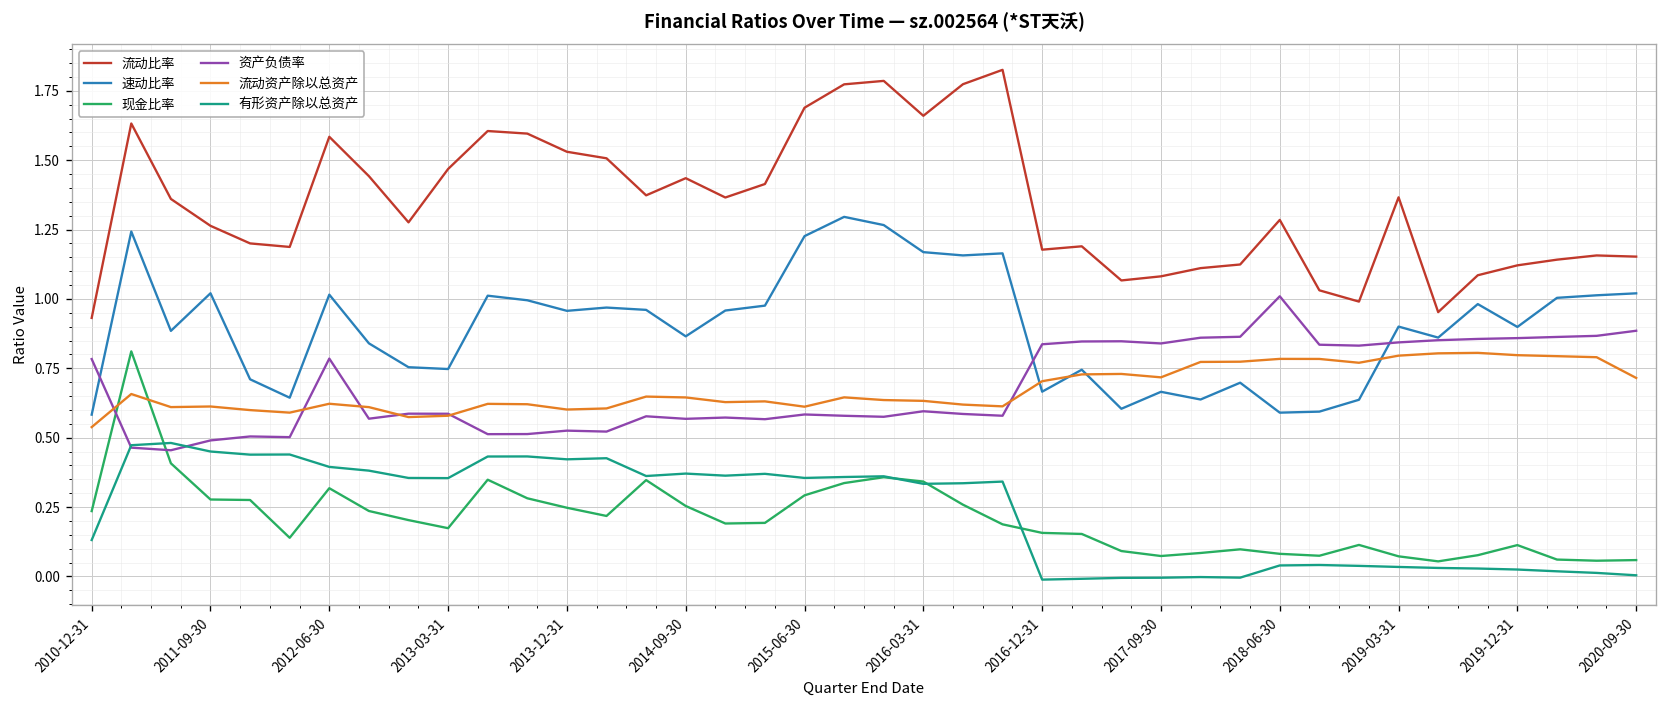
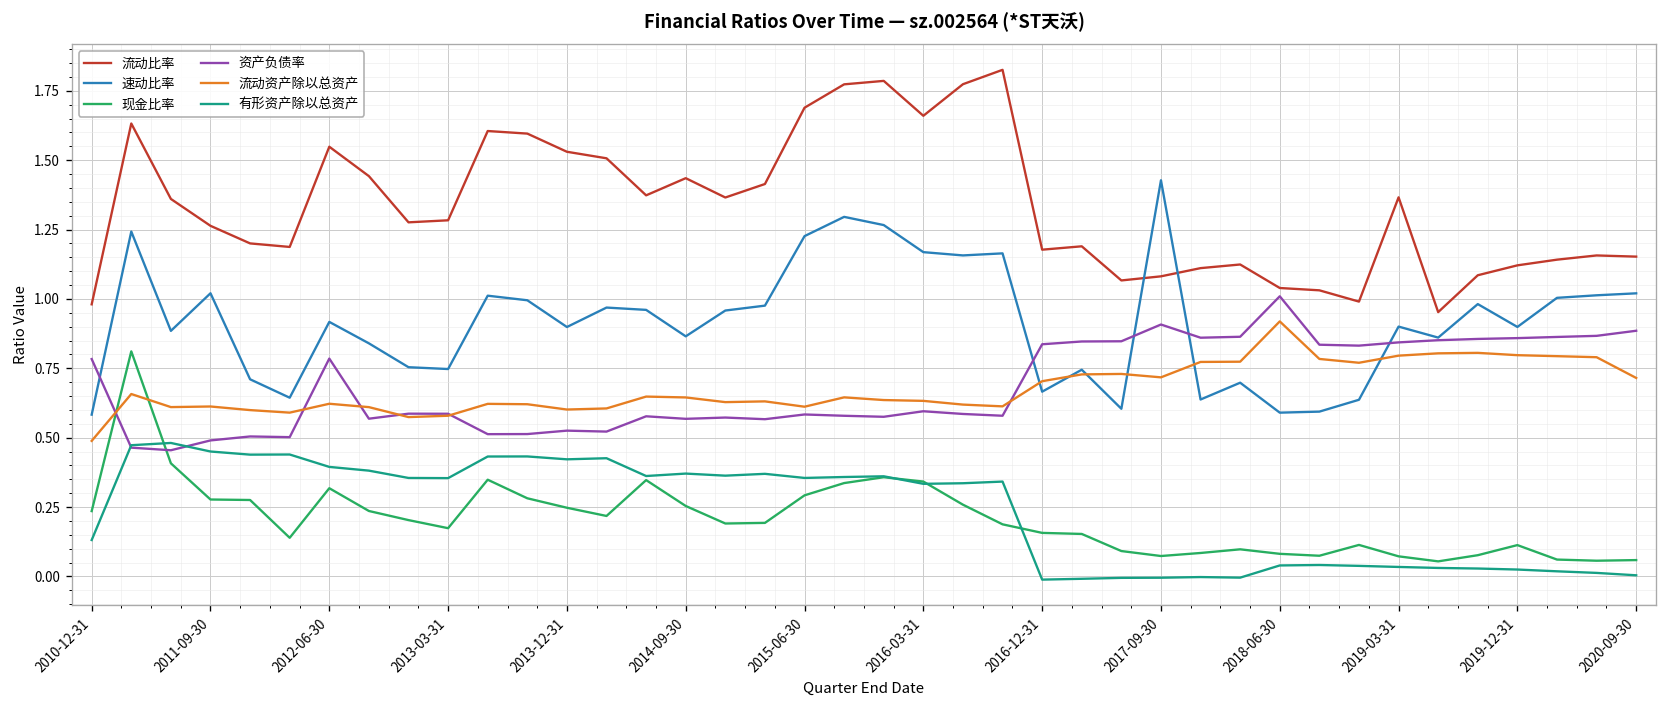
流动比率, 2010-12-31: 0.93 -> 0.98
流动资产除以总资产, 2010-12-31: 0.54 -> 0.49
流动比率, 2012-06-30: 1.58 -> 1.55
速动比率, 2012-06-30: 1.02 -> 0.92
流动比率, 2013-03-31: 1.47 -> 1.28
速动比率, 2013-12-31: 0.96 -> 0.90
速动比率, 2017-09-30: 0.67 -> 1.43
资产负债率, 2017-09-30: 0.84 -> 0.91
流动比率, 2018-06-30: 1.28 -> 1.04
流动资产除以总资产, 2018-06-30: 0.78 -> 0.92
